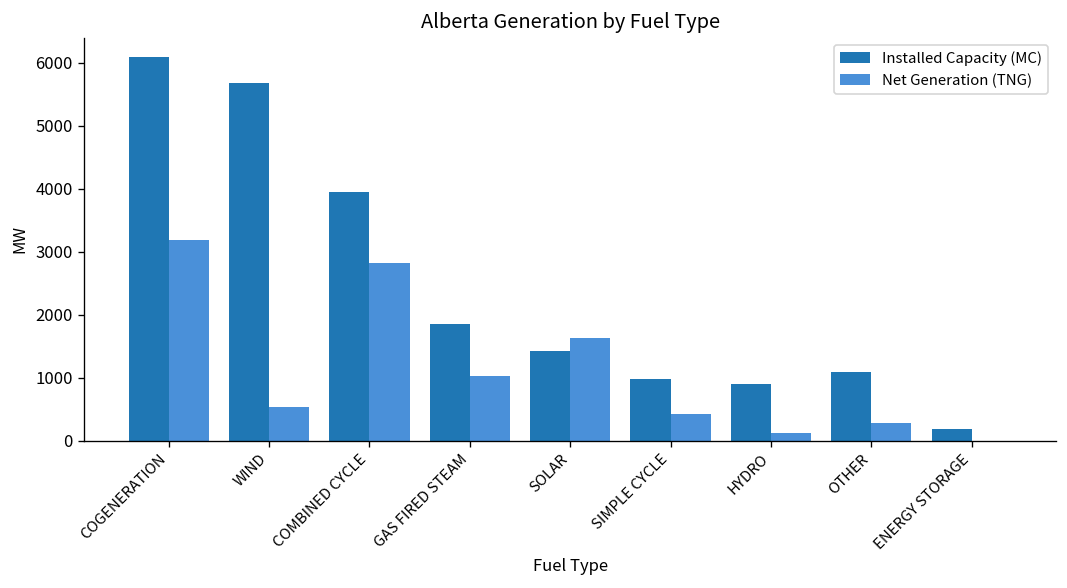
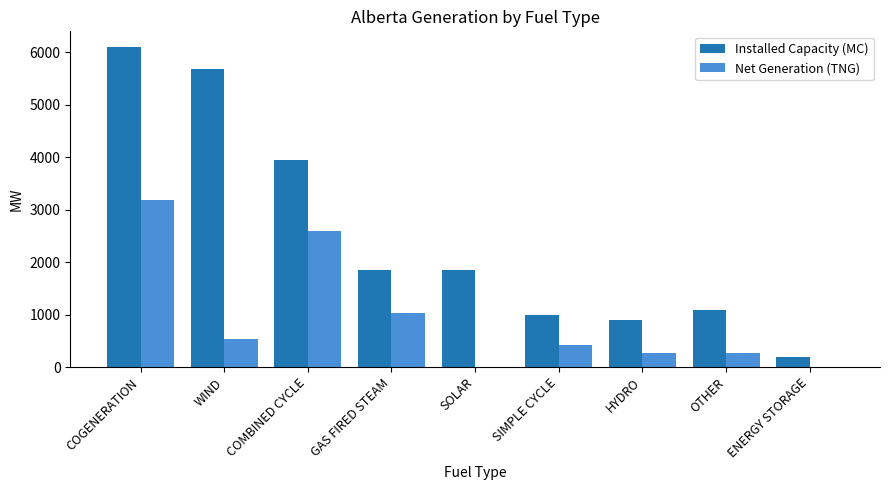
Net Generation (TNG), COMBINED CYCLE: 2800 -> 2600
Installed Capacity (MC), SOLAR: 1400 -> 1900
Net Generation (TNG), SOLAR: 1600 -> 0
Net Generation (TNG), HYDRO: 100 -> 300
